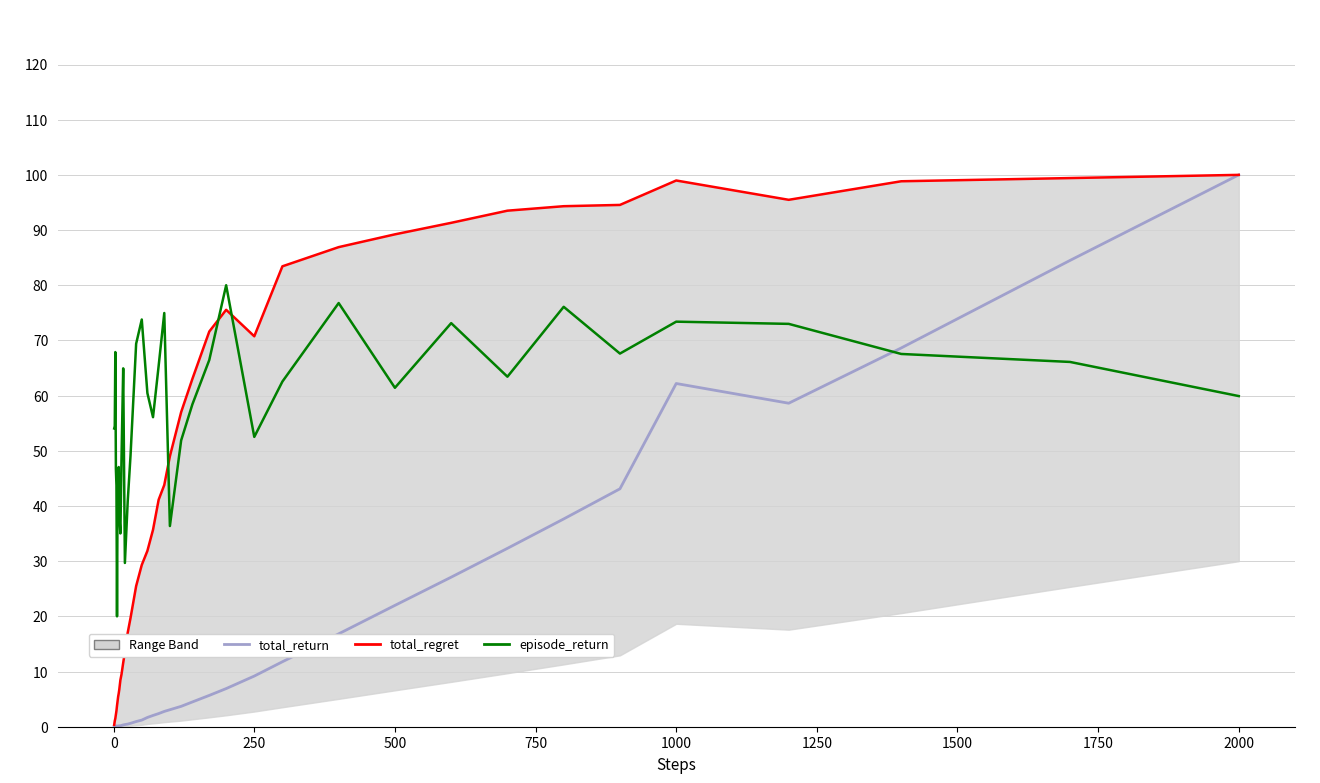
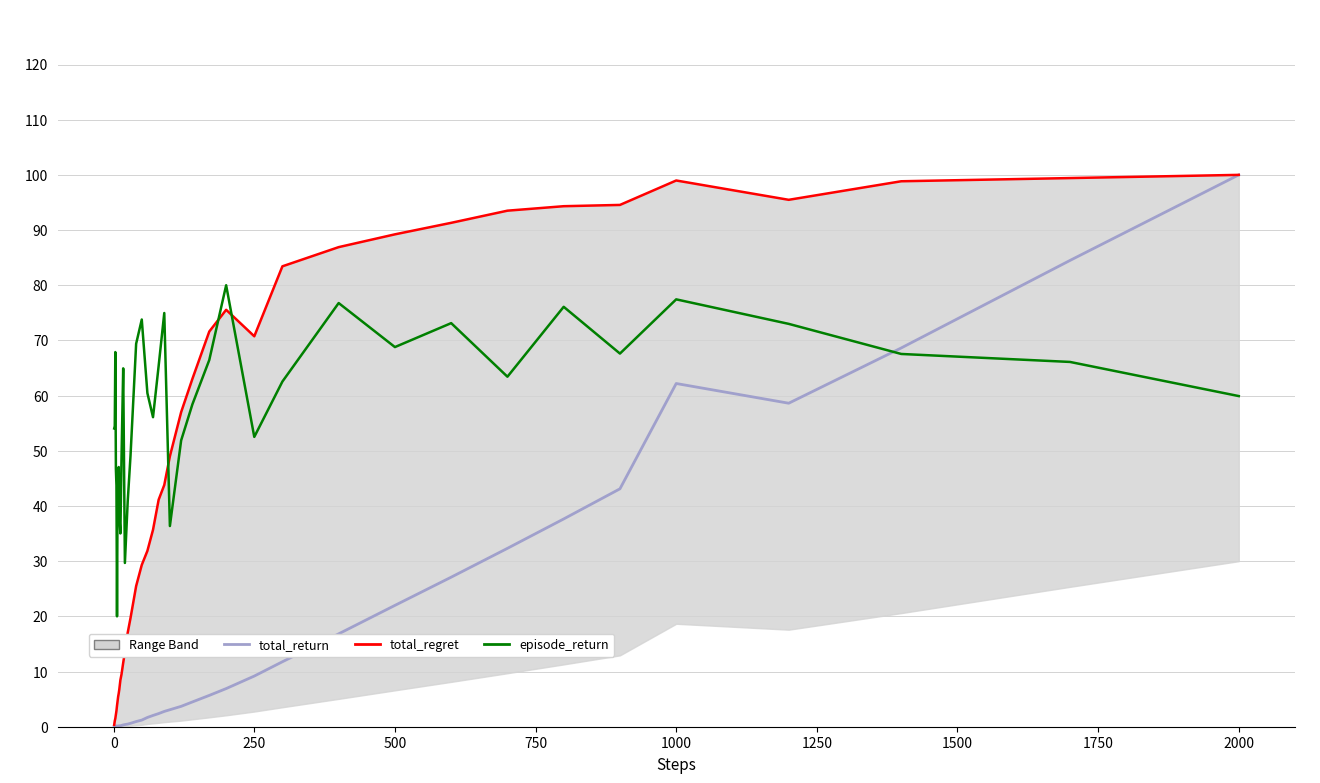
episode_return, 500: 61 -> 69
episode_return, 1000: 73 -> 77
